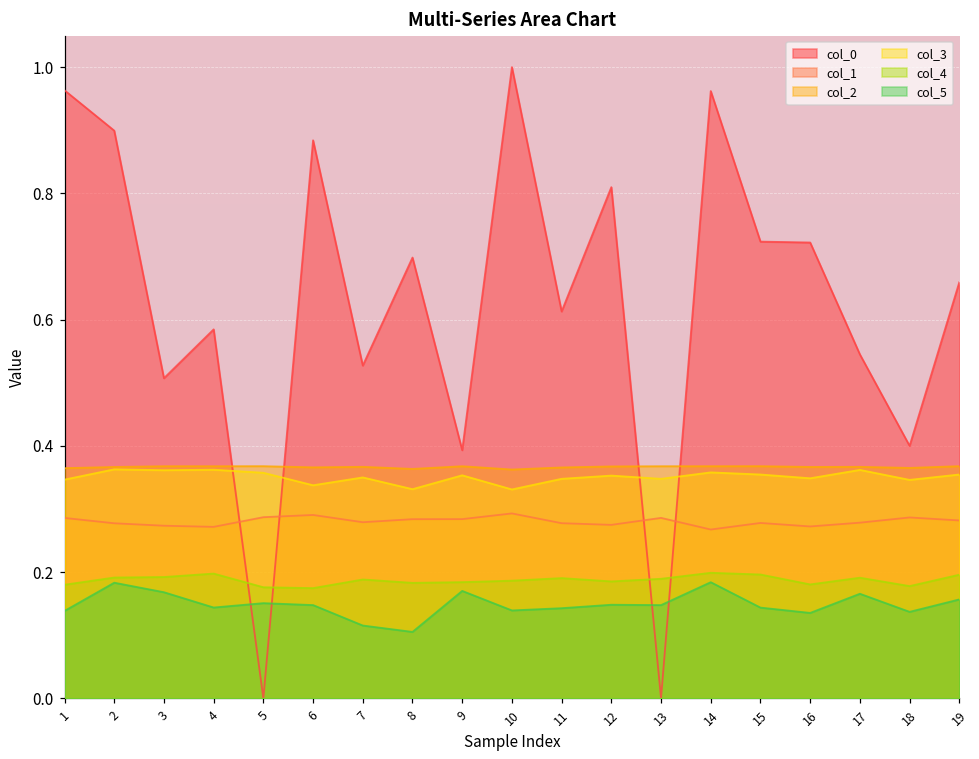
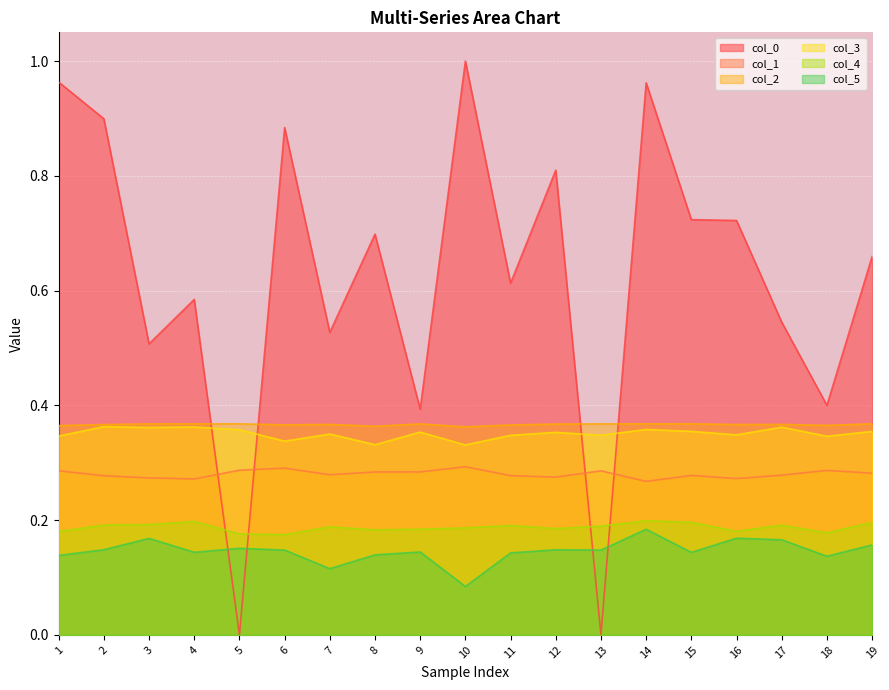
col_5, 2: 0.18 -> 0.15
col_5, 8: 0.11 -> 0.14
col_5, 9: 0.17 -> 0.14
col_5, 10: 0.14 -> 0.08
col_5, 16: 0.14 -> 0.17
